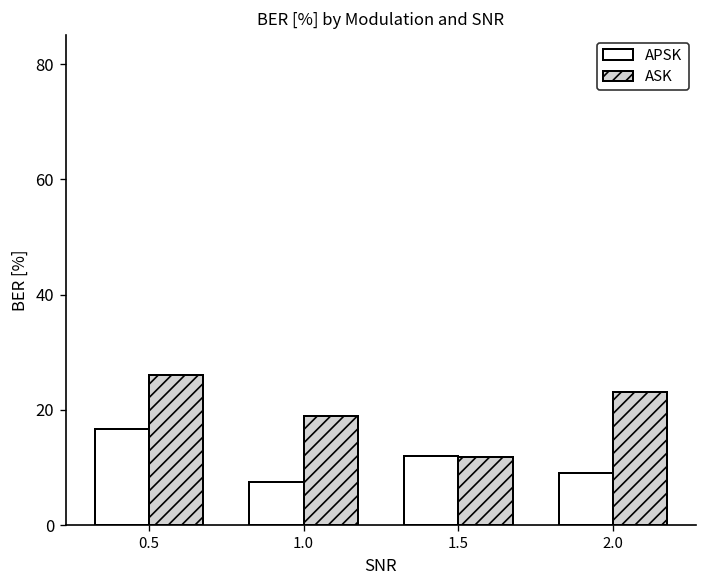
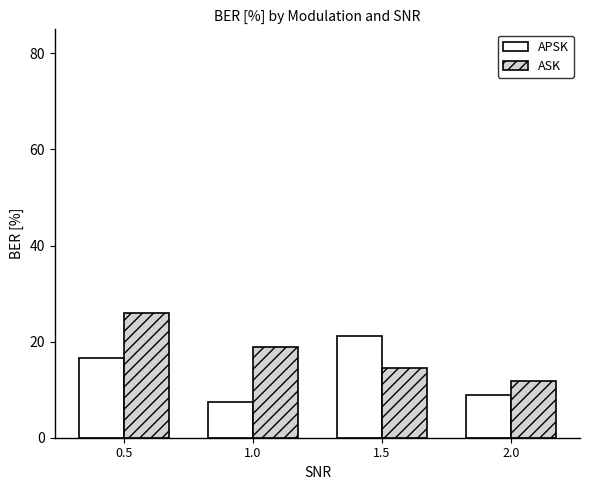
APSK, 1.5: 12 -> 21
ASK, 1.5: 12 -> 14
ASK, 2.0: 23 -> 12
